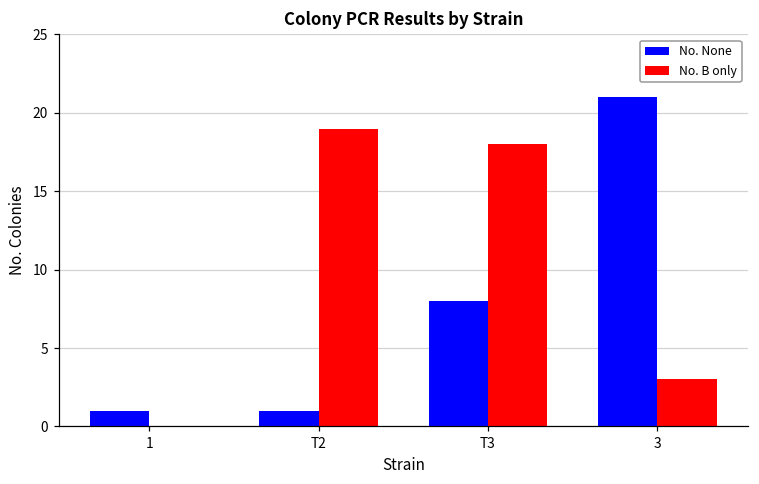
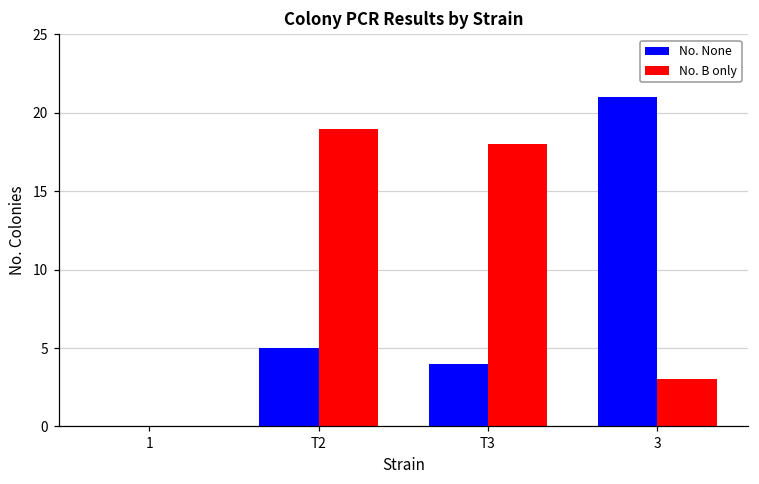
No. None, 1: 1 -> 0
No. None, T2: 1 -> 5
No. None, T3: 8 -> 4
